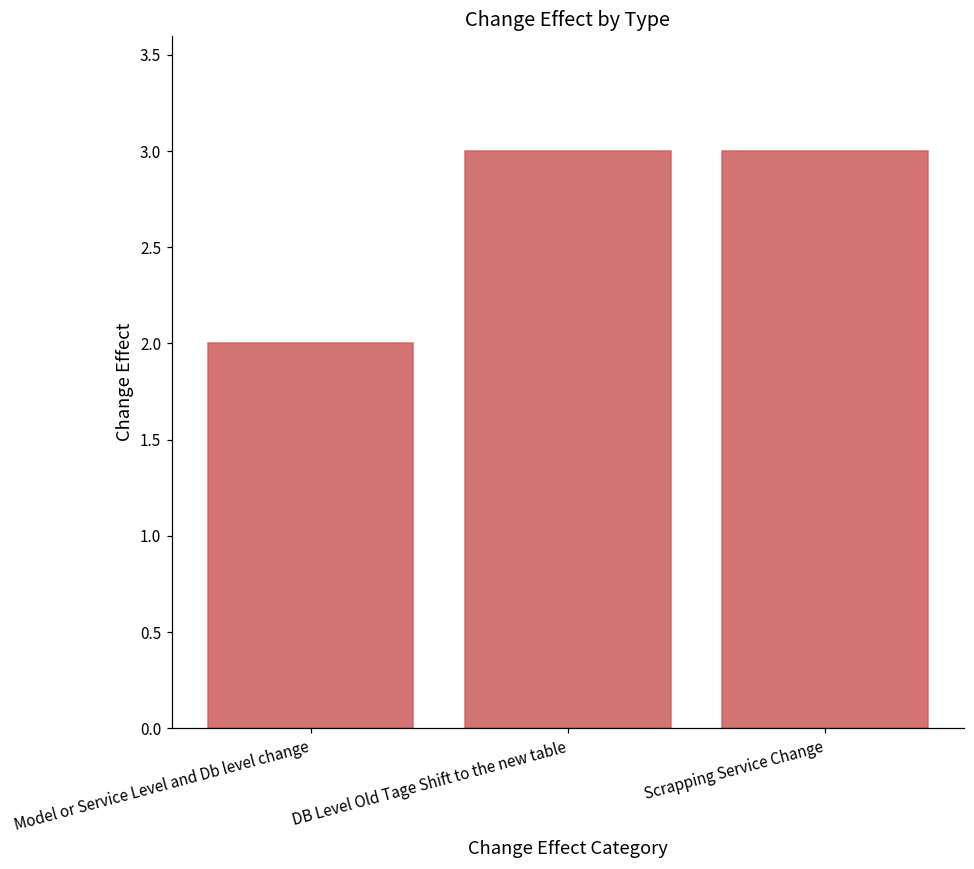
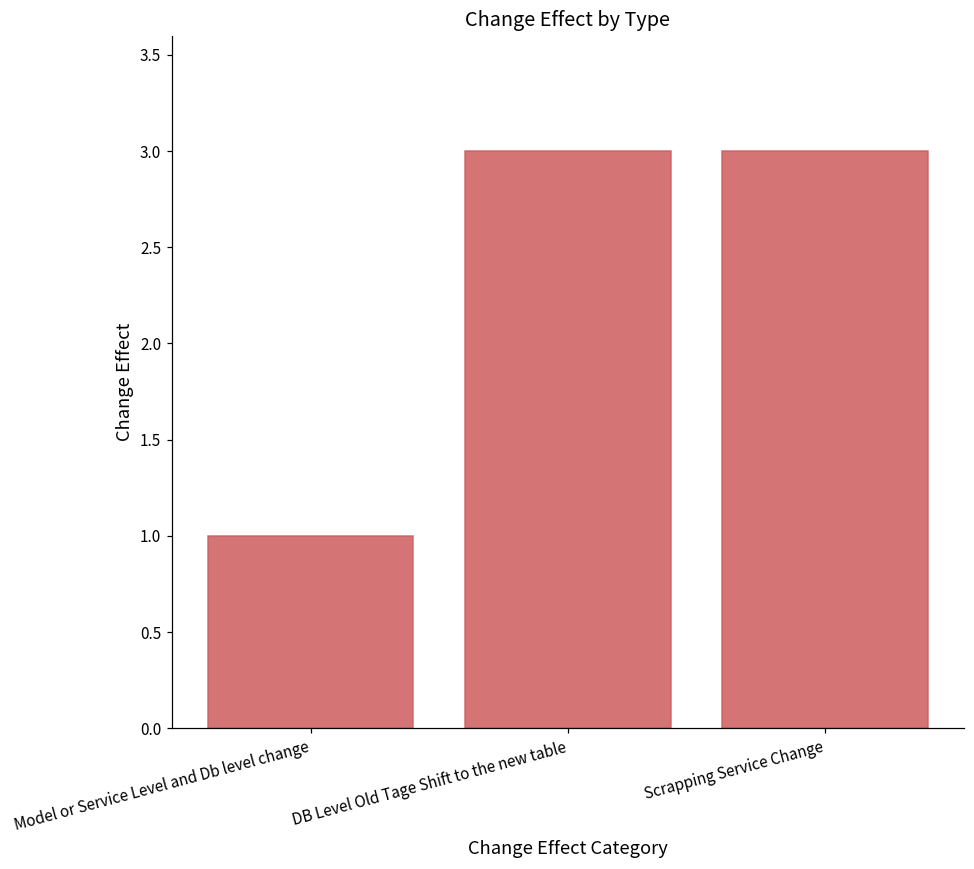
Model or Service Level and Db level change: 2 -> 1
